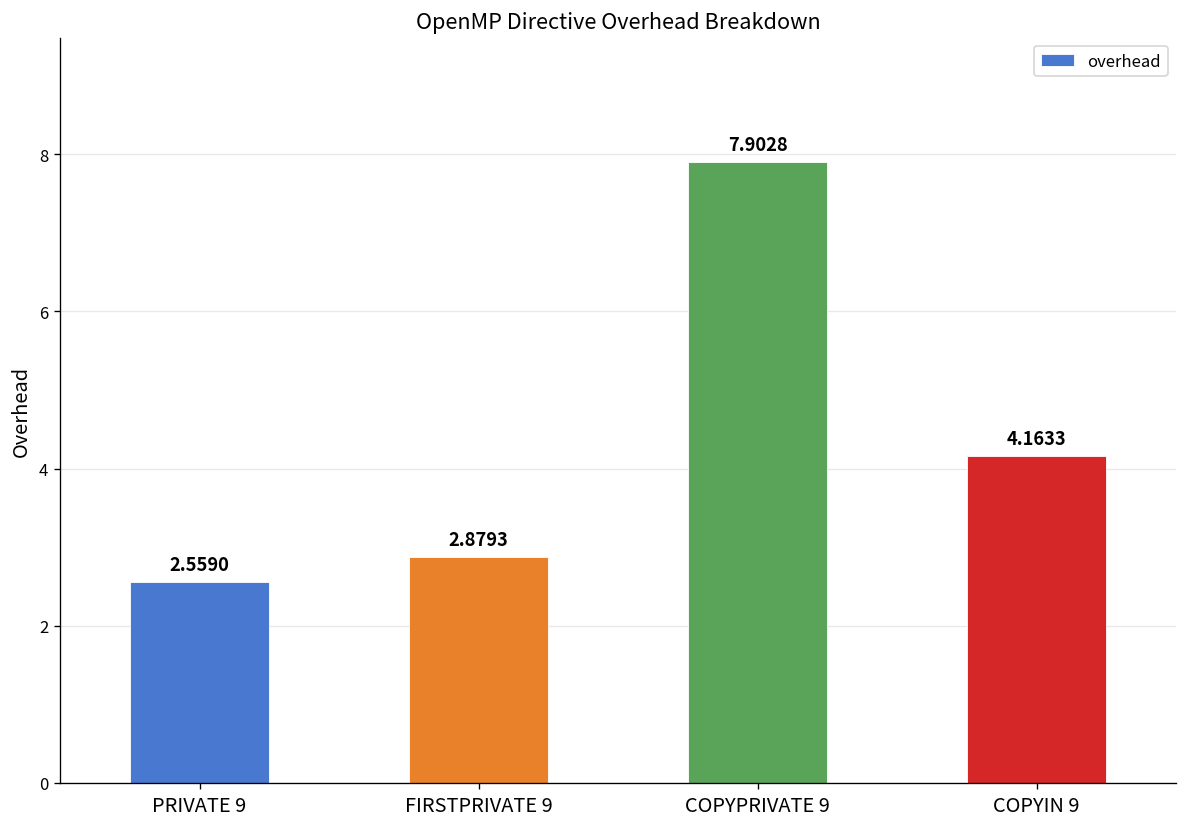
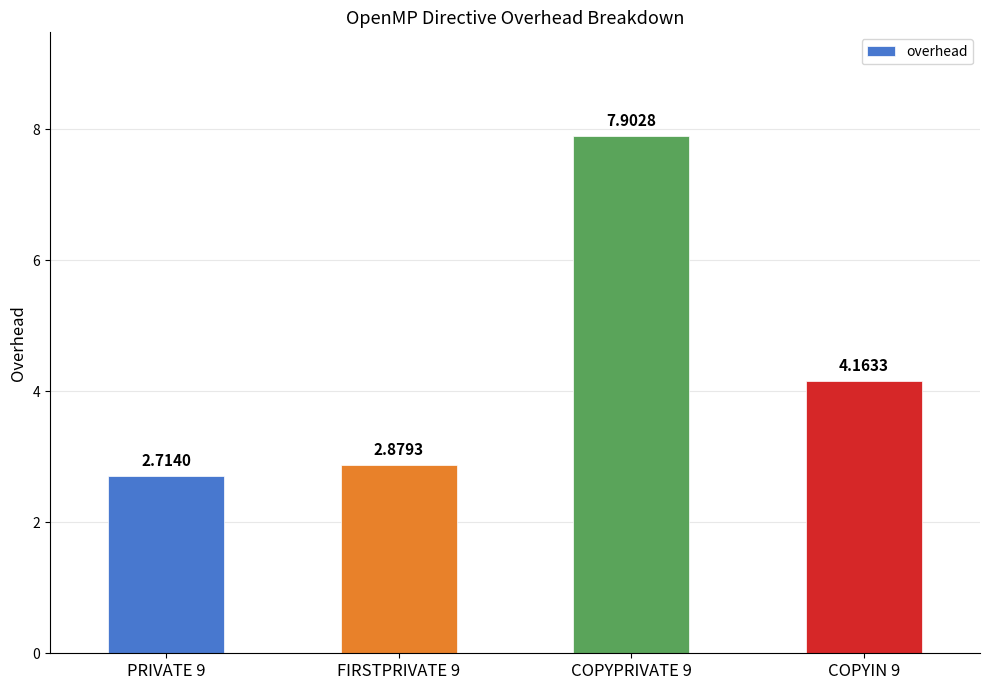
PRIVATE 9: 2.5590 -> 2.7140
